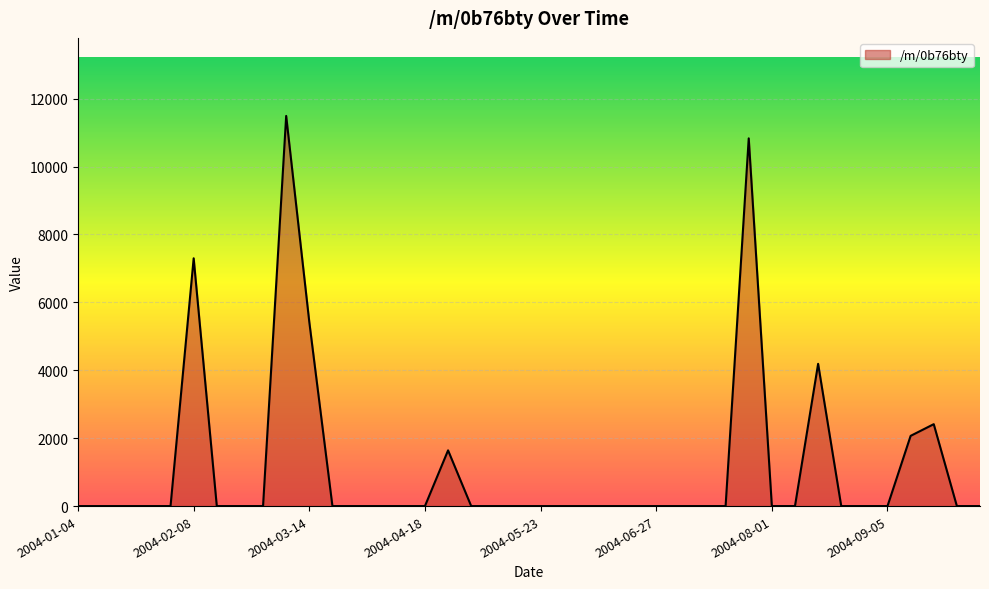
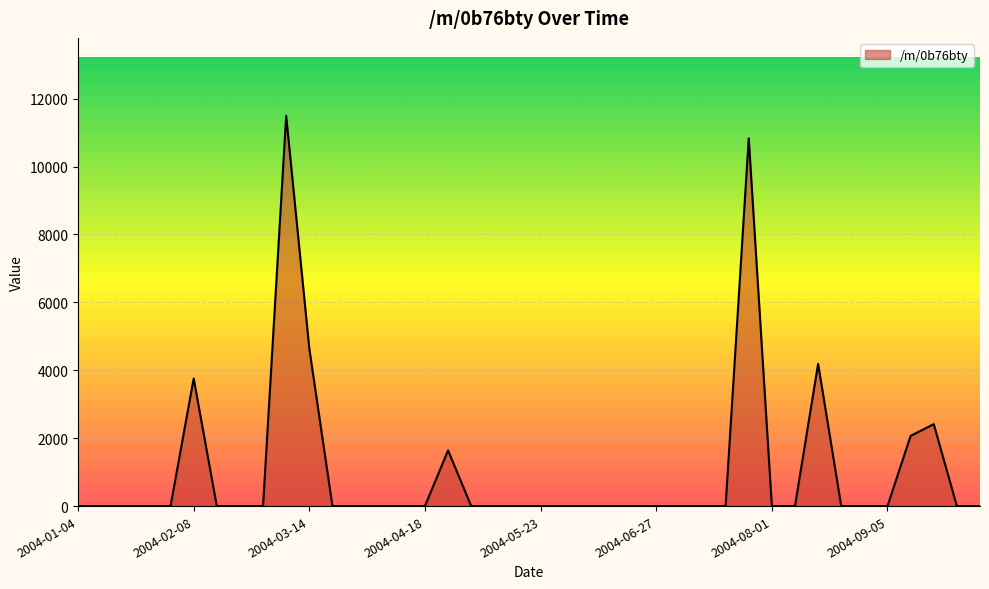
2004-02-08: 7300 -> 3800
2004-03-14: 5400 -> 4600
